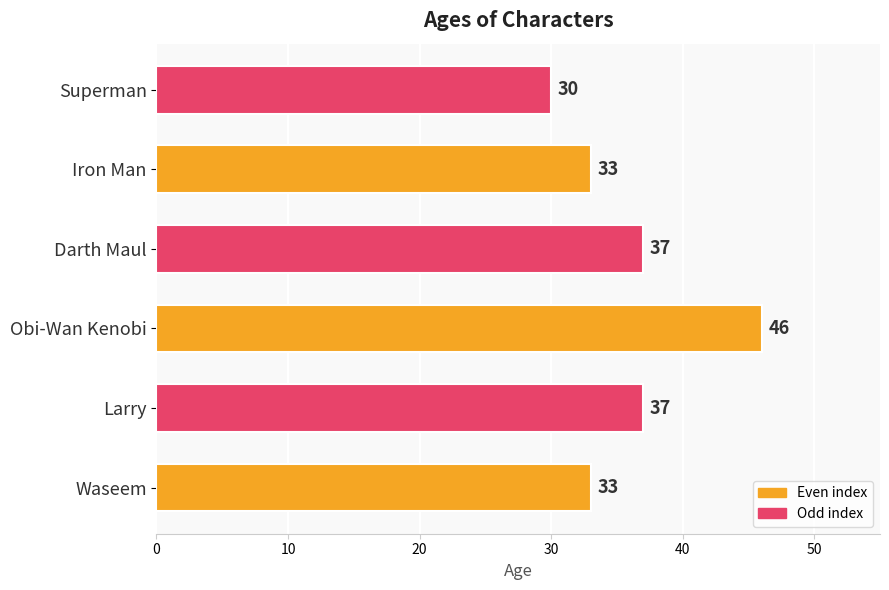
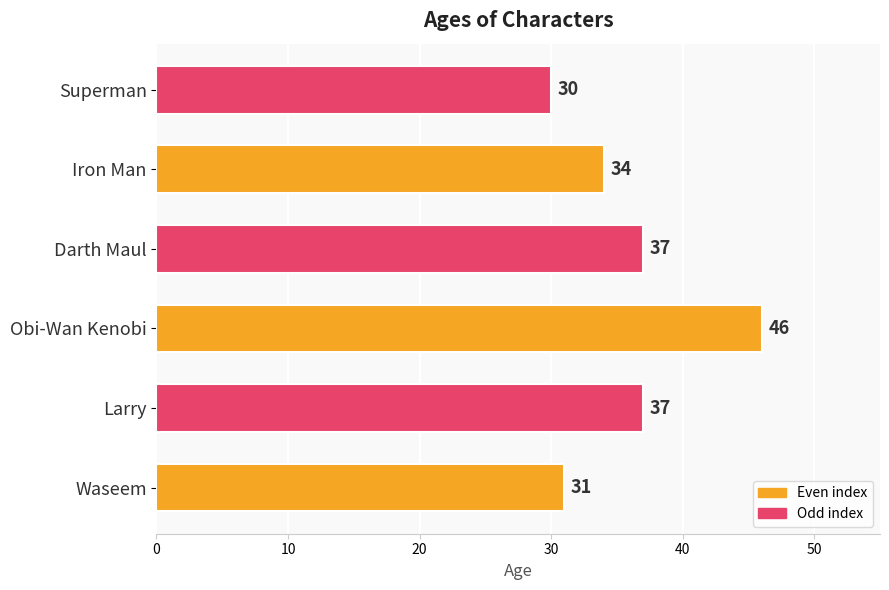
Iron Man: 33 -> 34
Waseem: 33 -> 31
